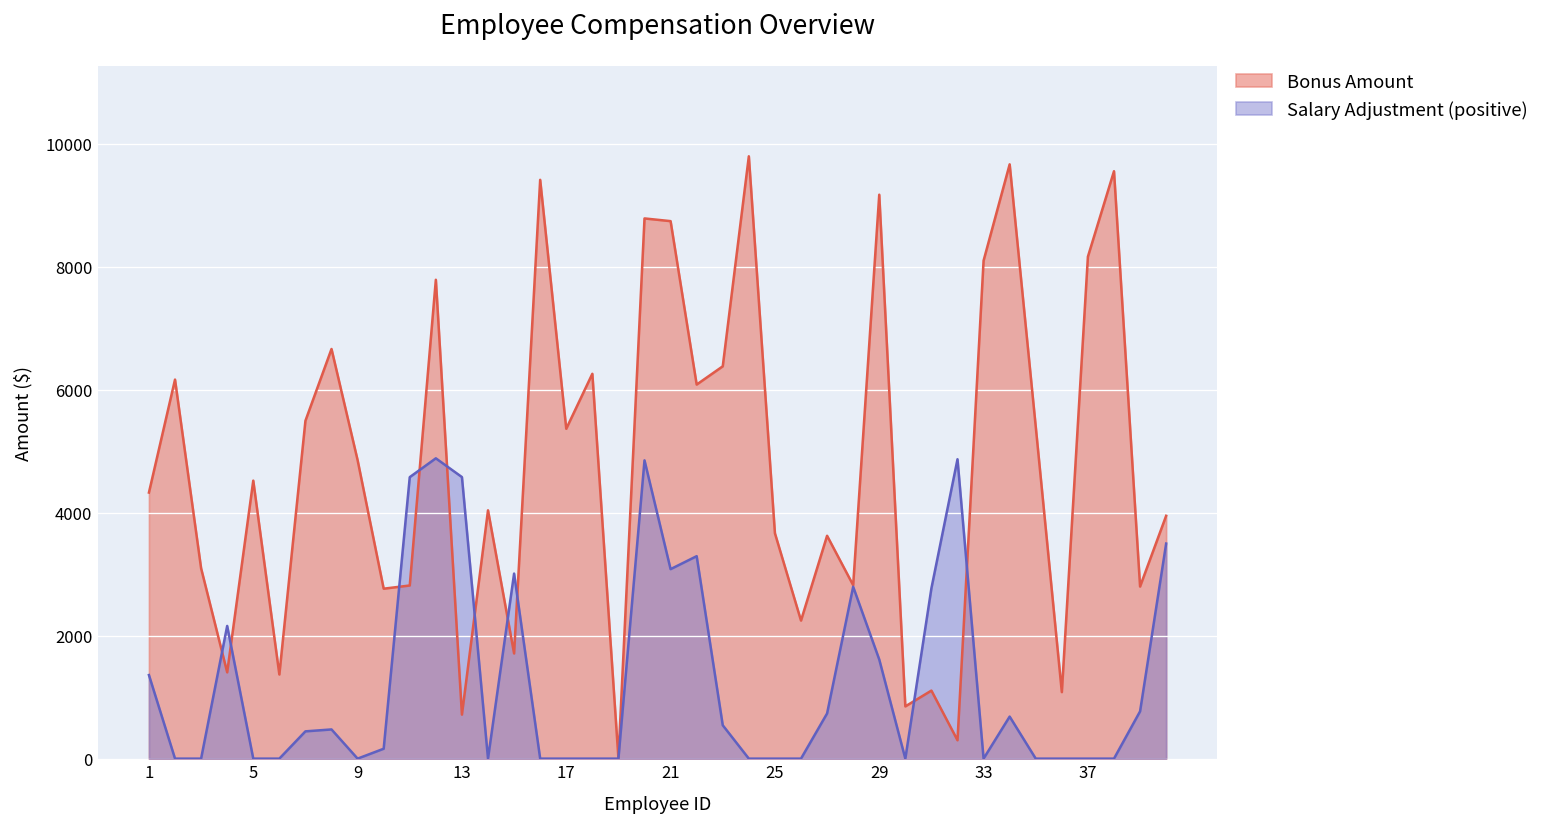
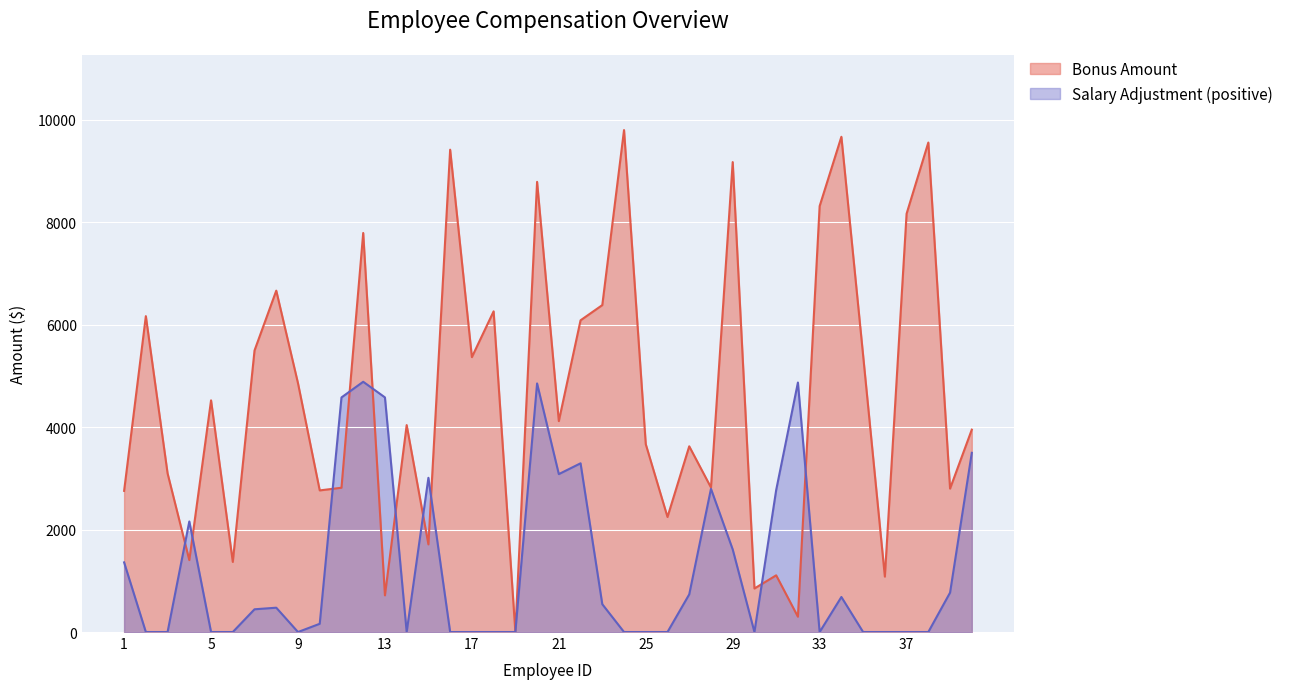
Bonus Amount, 1: 4300 -> 2800
Bonus Amount, 21: 8700 -> 4100
Bonus Amount, 33: 8100 -> 8300
